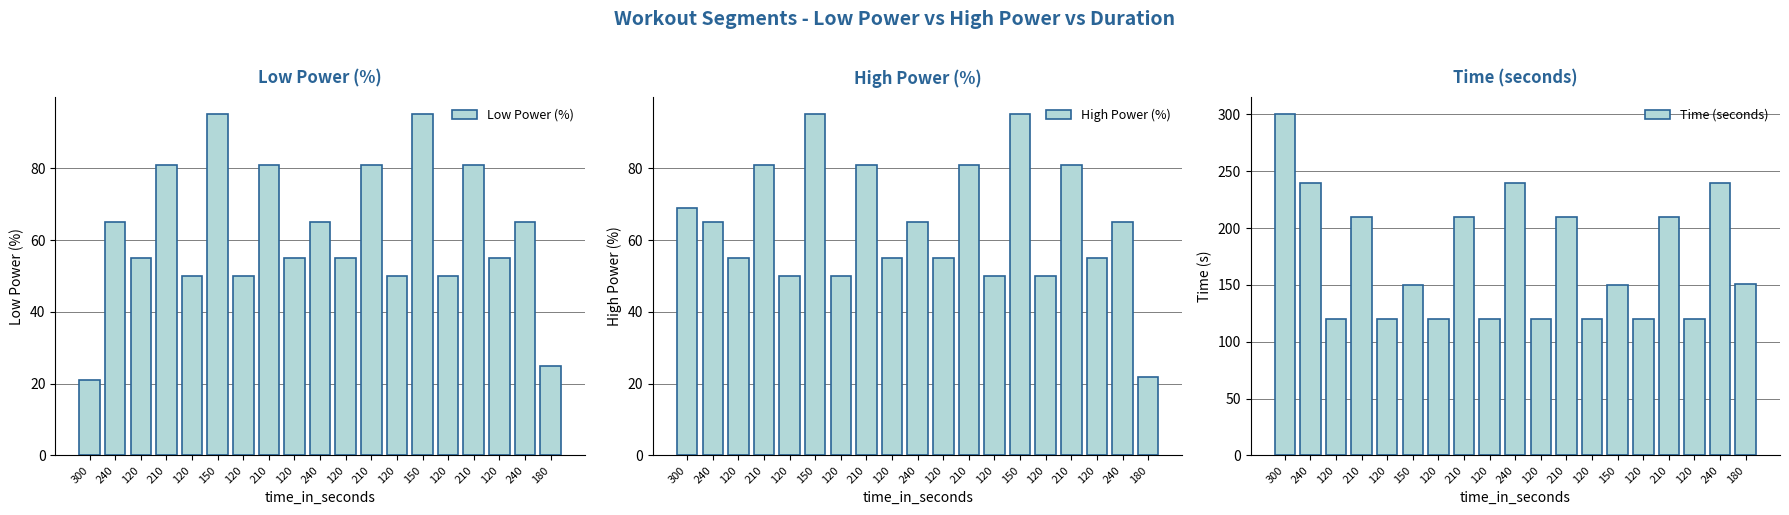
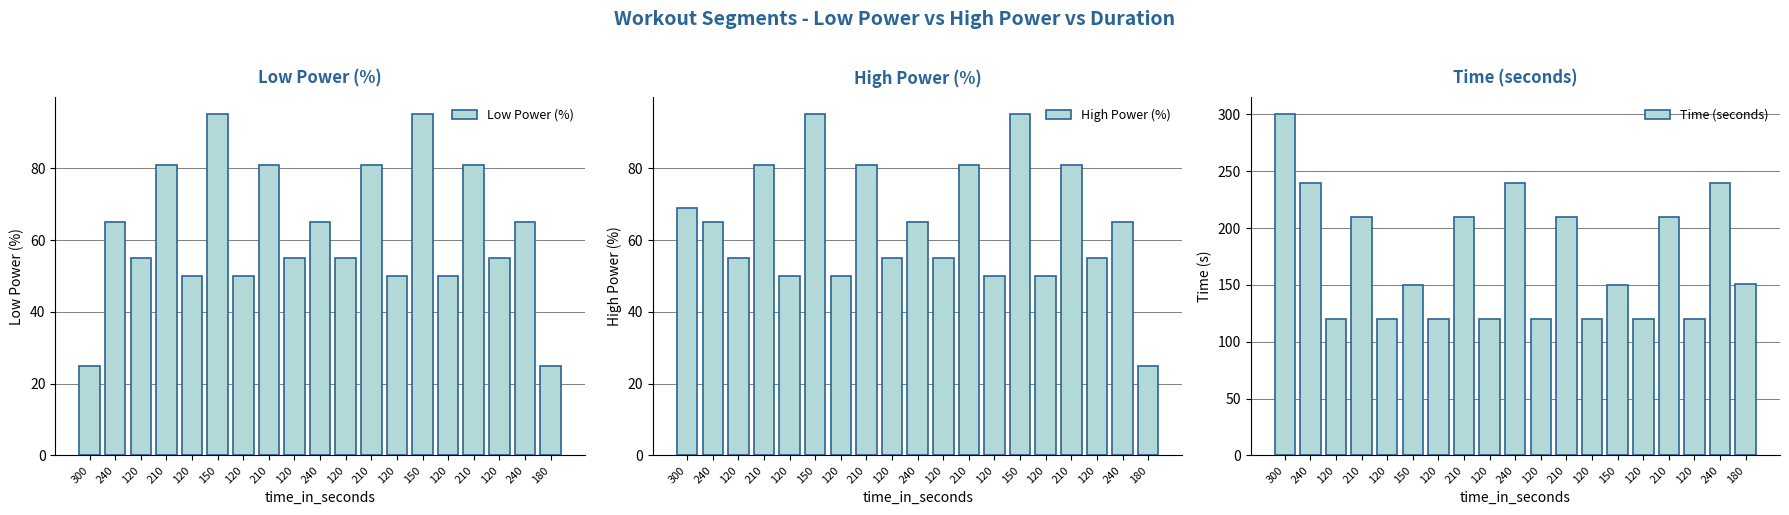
Low Power (%), 300: 21 -> 25
High Power (%), 180: 22 -> 25
